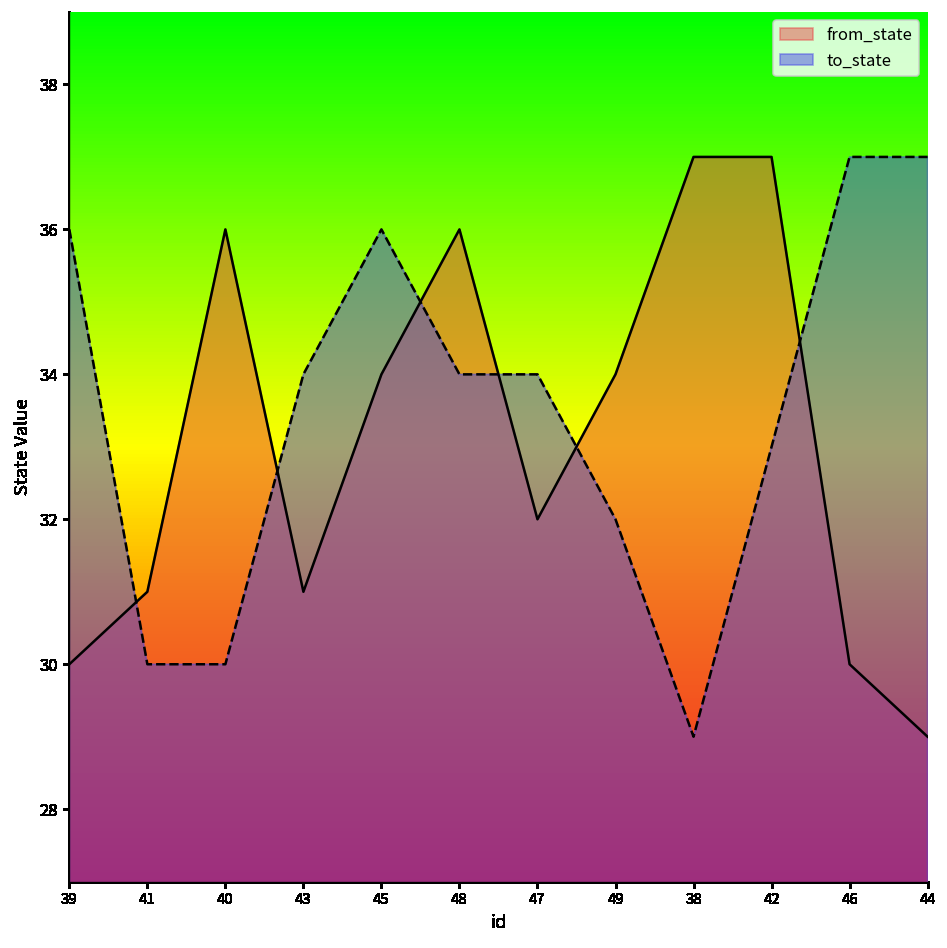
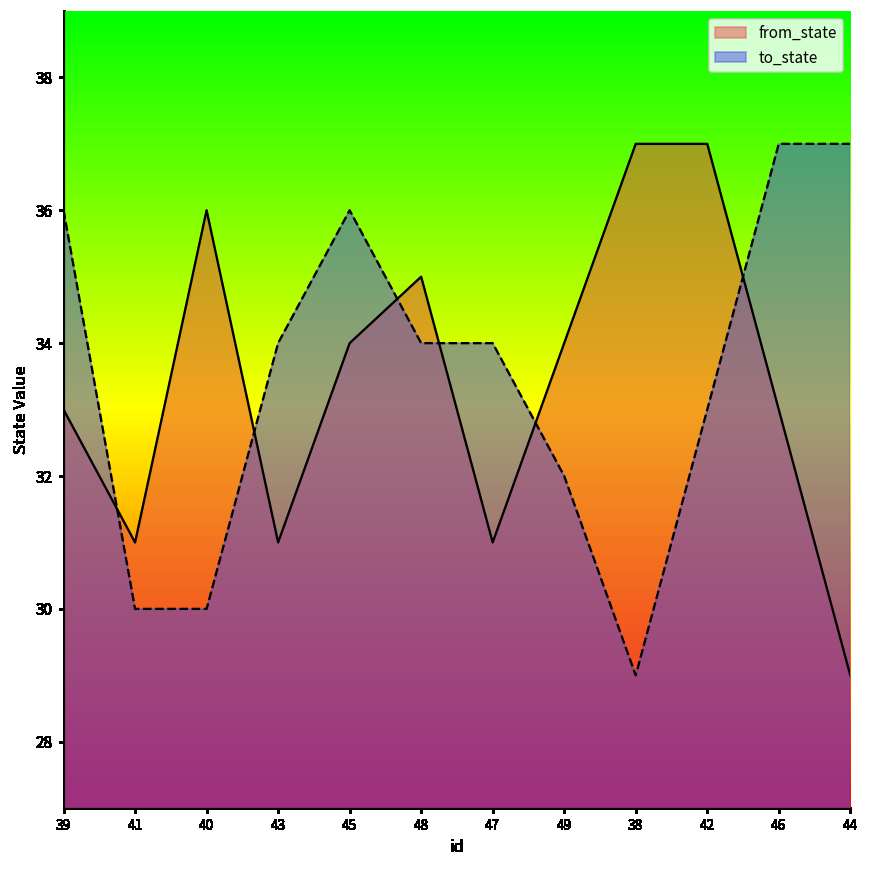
from_state, 39: 30 -> 33
from_state, 48: 36 -> 35
from_state, 47: 32 -> 31
from_state, 46: 30 -> 33
